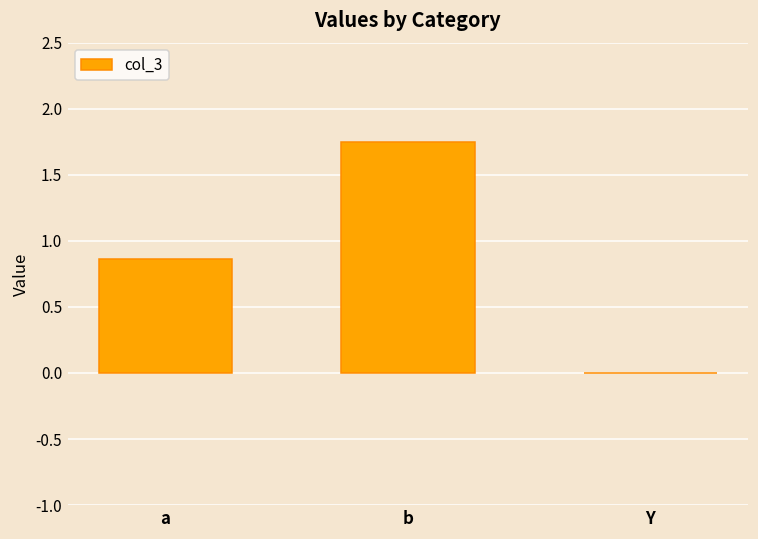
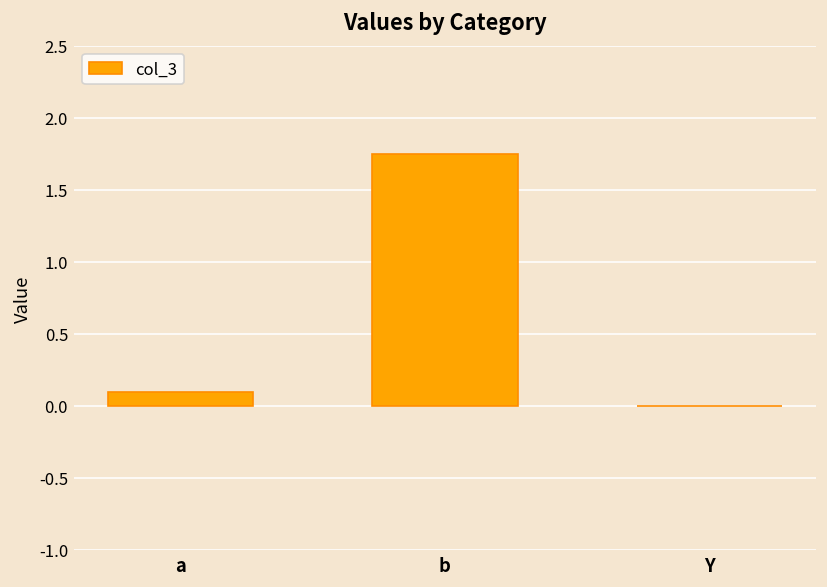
a: 0.86 -> 0.09
